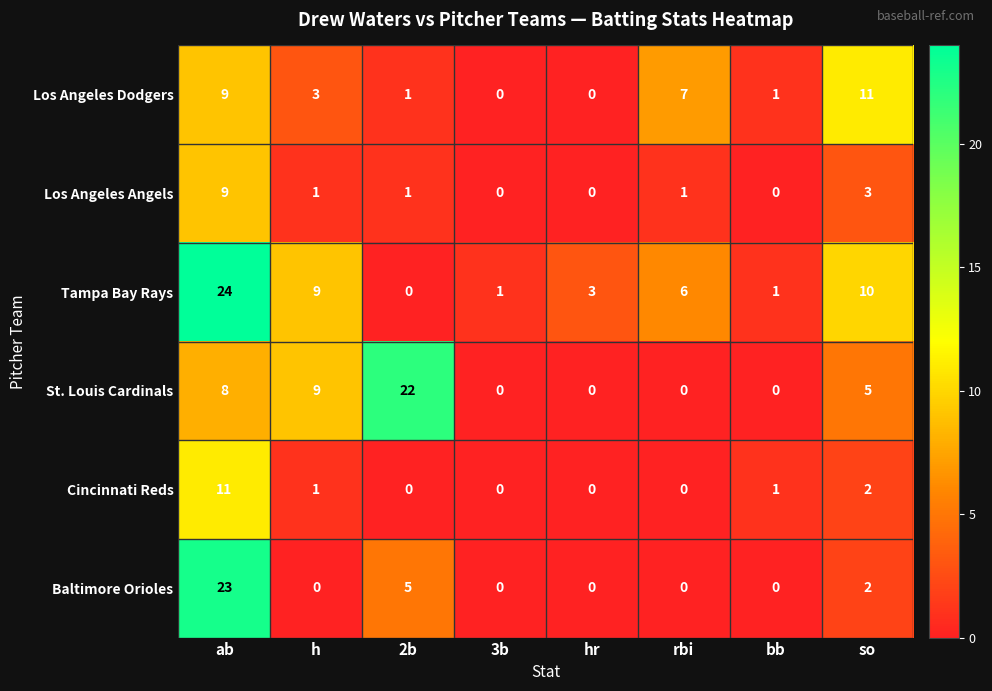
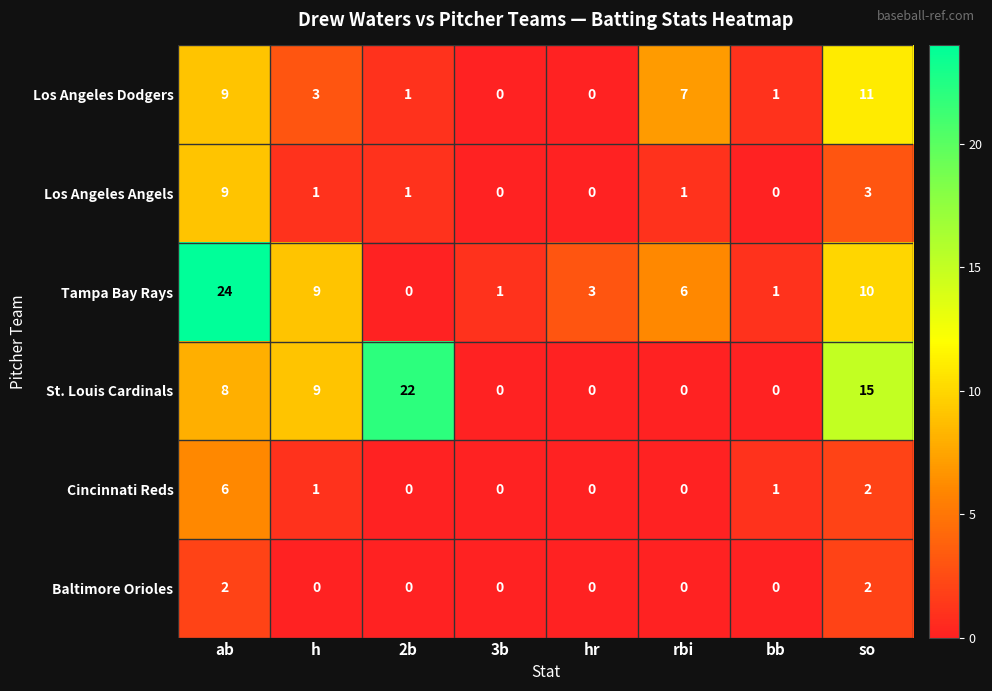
St. Louis Cardinals, so: 5 -> 15
Cincinnati Reds, ab: 11 -> 6
Baltimore Orioles, ab: 23 -> 2
Baltimore Orioles, 2b: 5 -> 0
